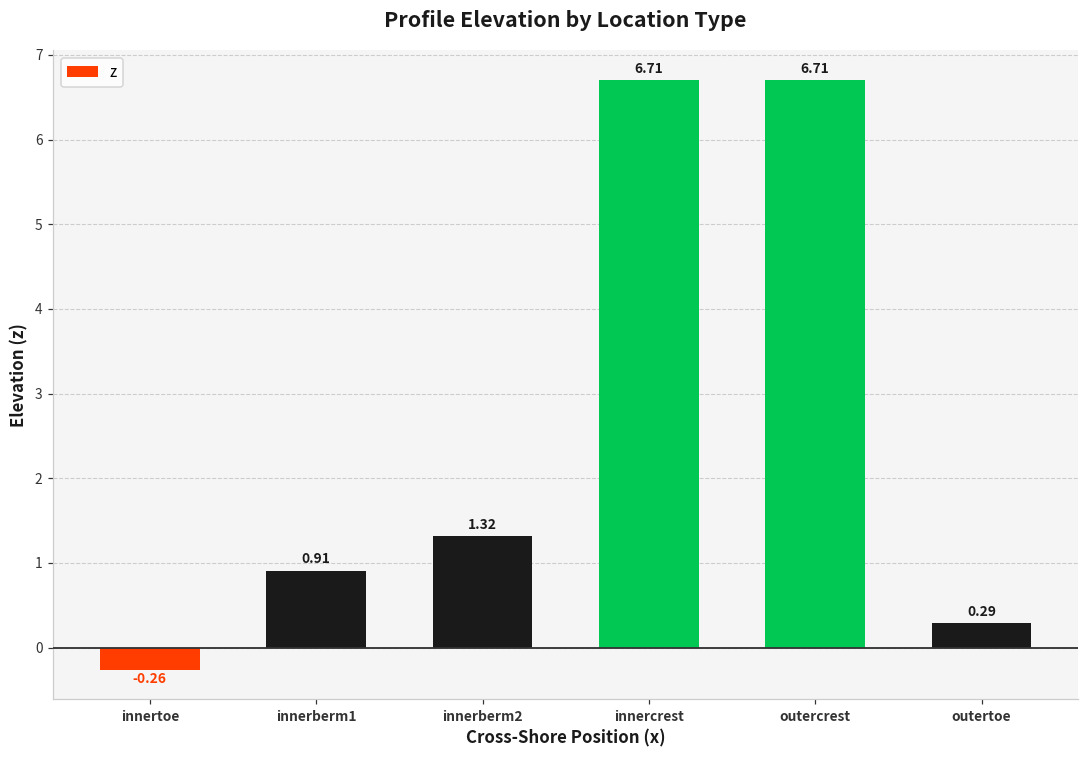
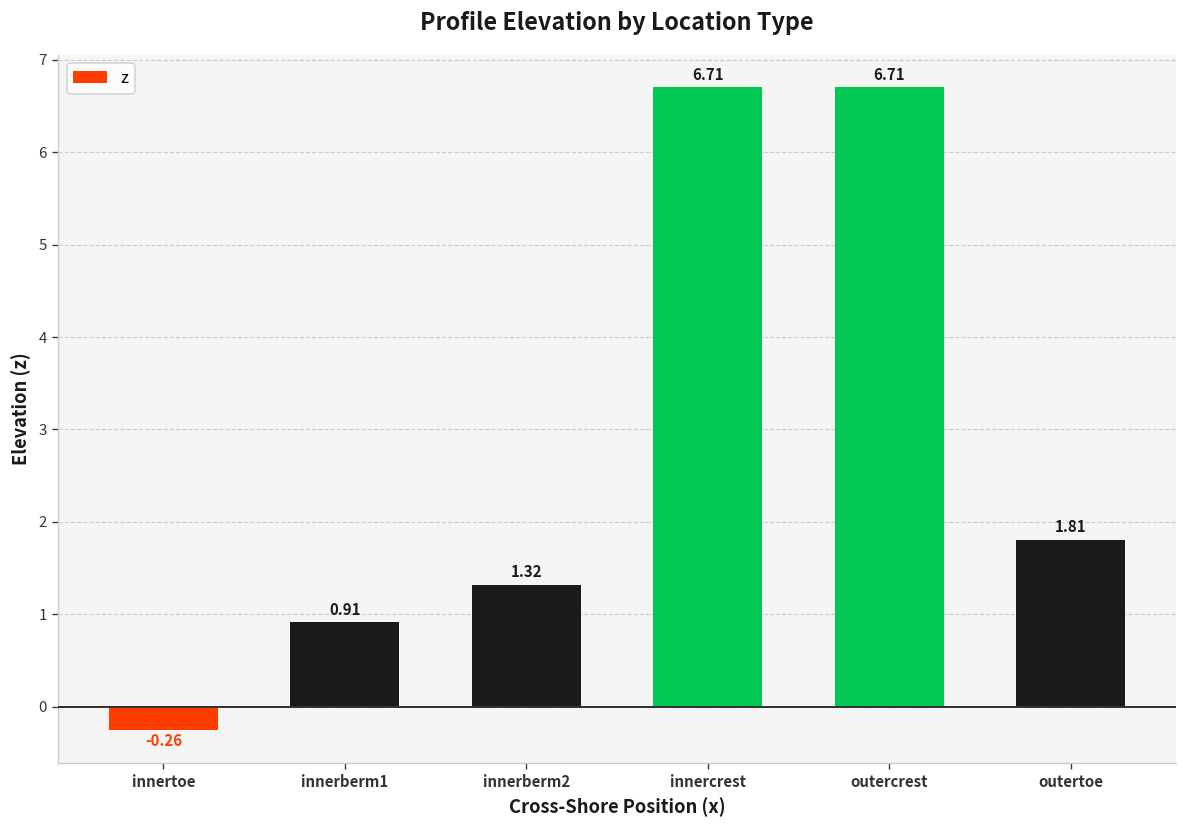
outertoe: 0.29 -> 1.81
